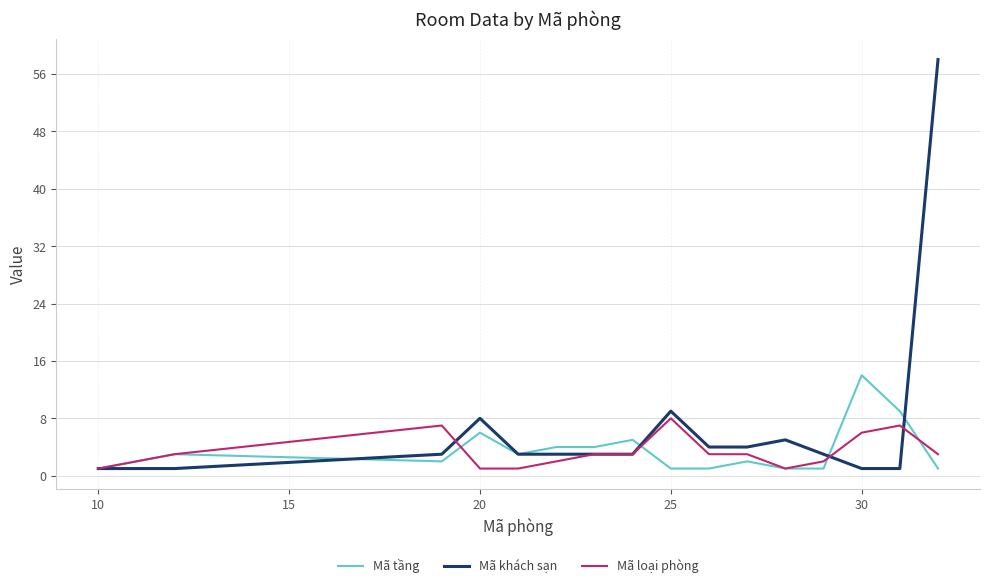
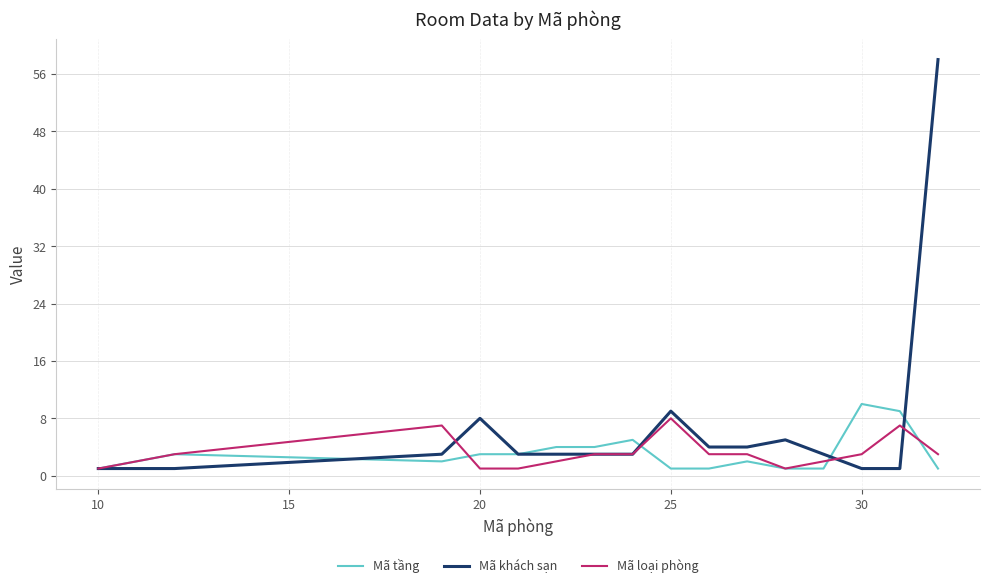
Mã tầng, 20: 6 -> 3
Mã tầng, 30: 14 -> 10
Mã loại phòng, 30: 6 -> 3
